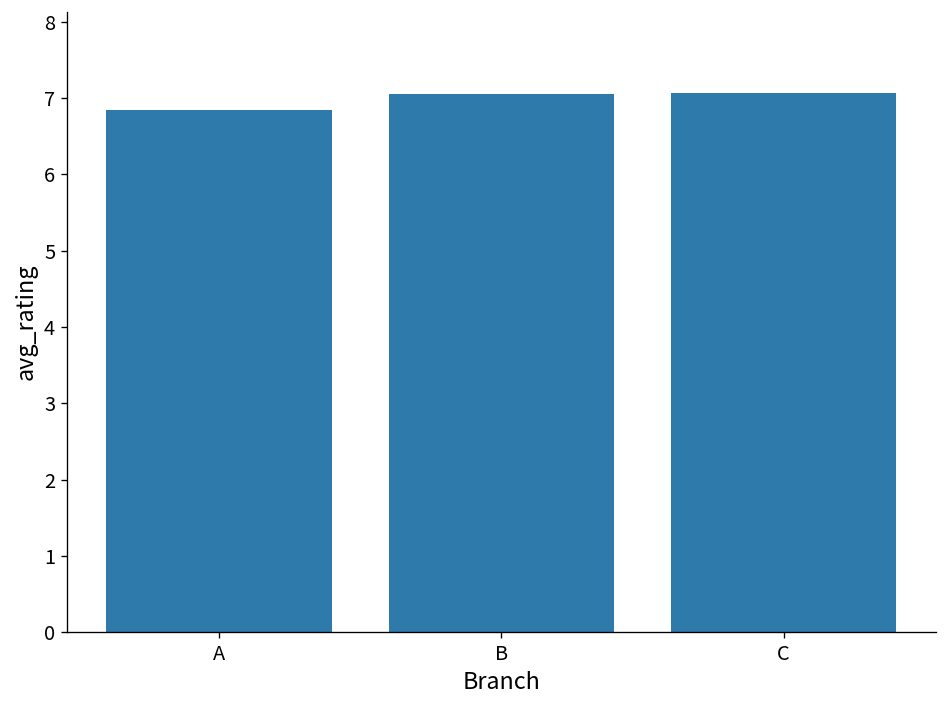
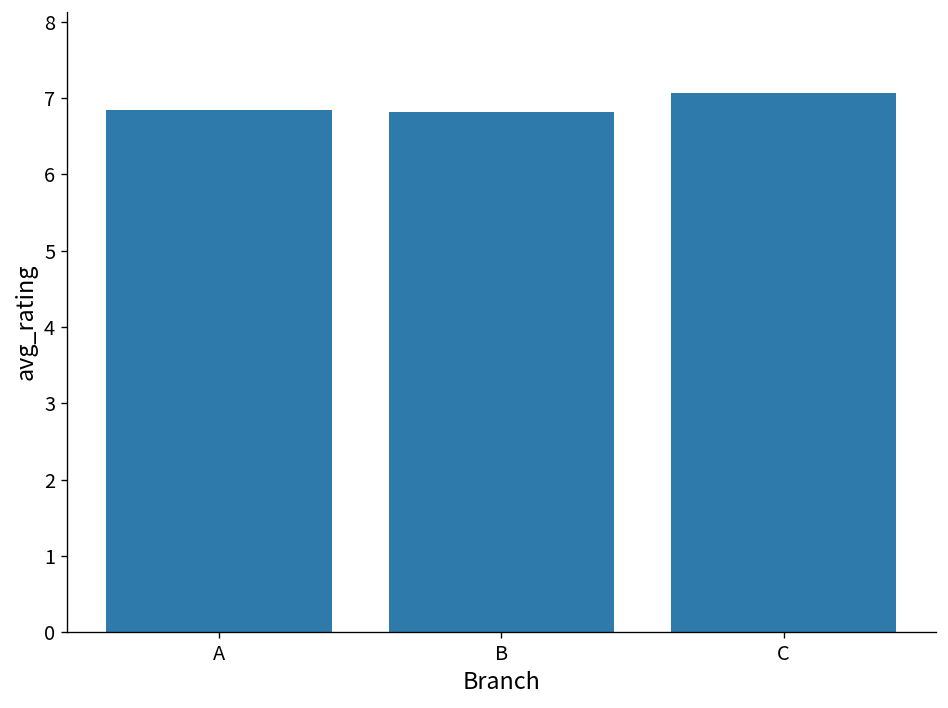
B: 7.1 -> 6.8
